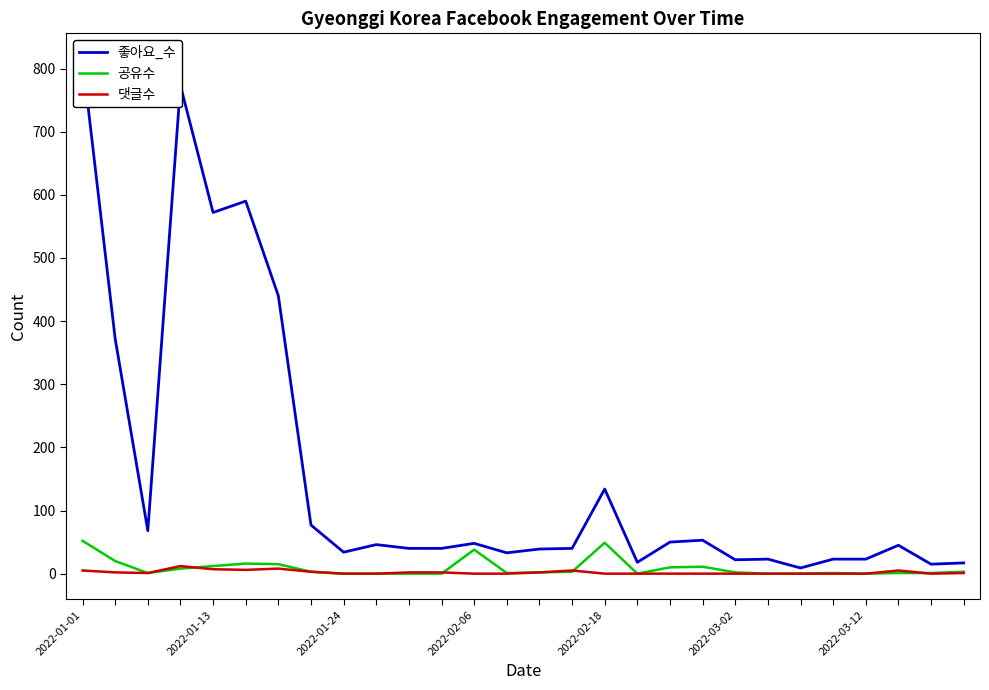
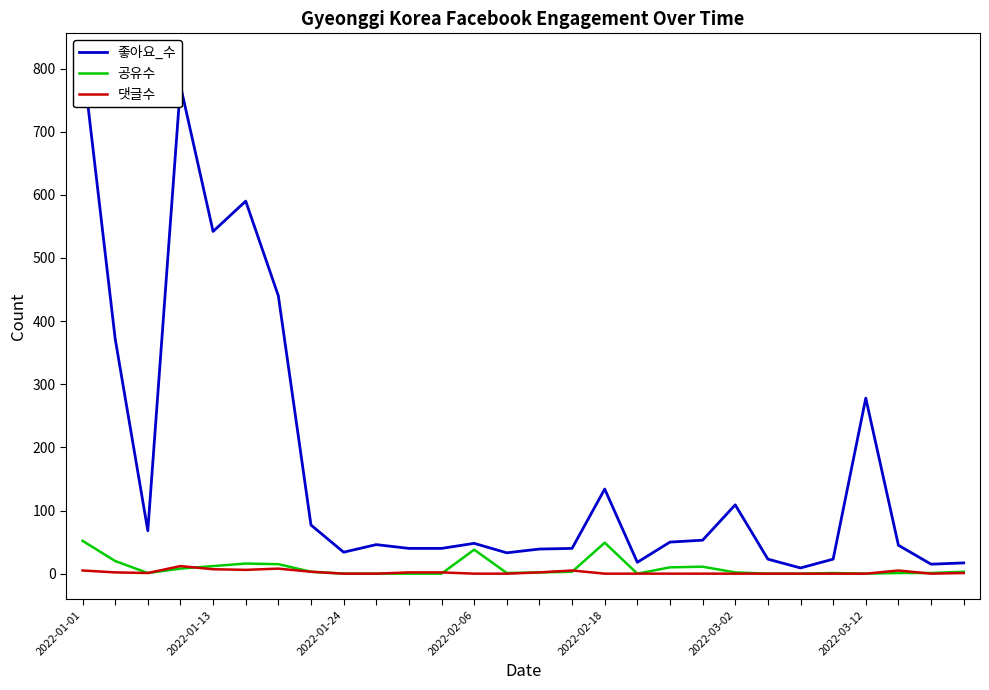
좋아요_수, 2022-01-13: 570 -> 540
좋아요_수, 2022-03-02: 20 -> 110
좋아요_수, 2022-03-12: 20 -> 280
